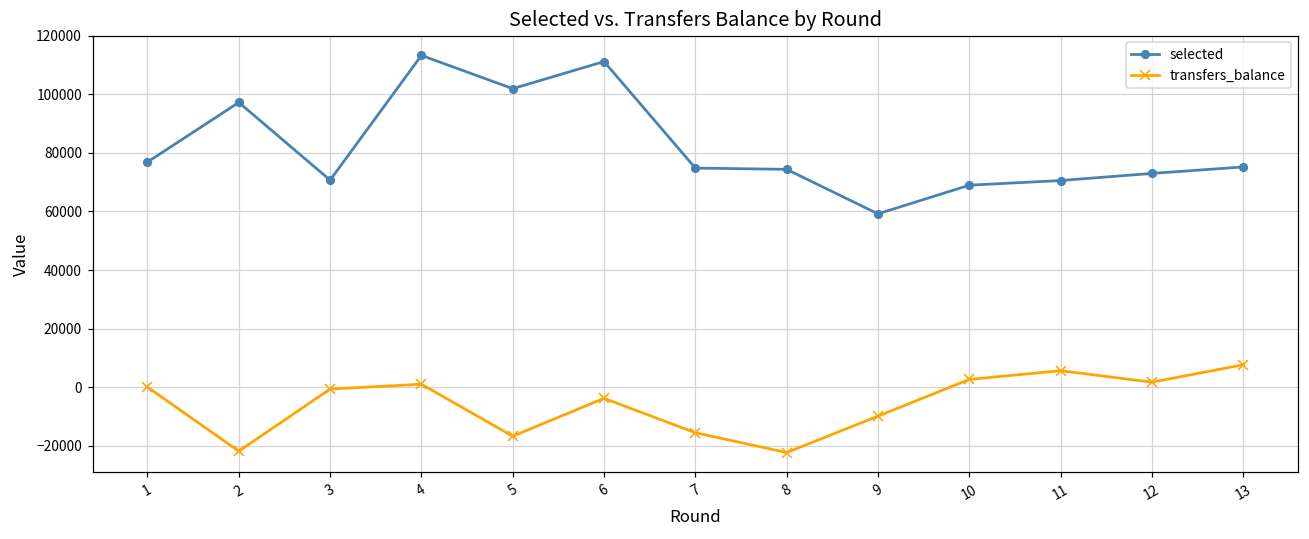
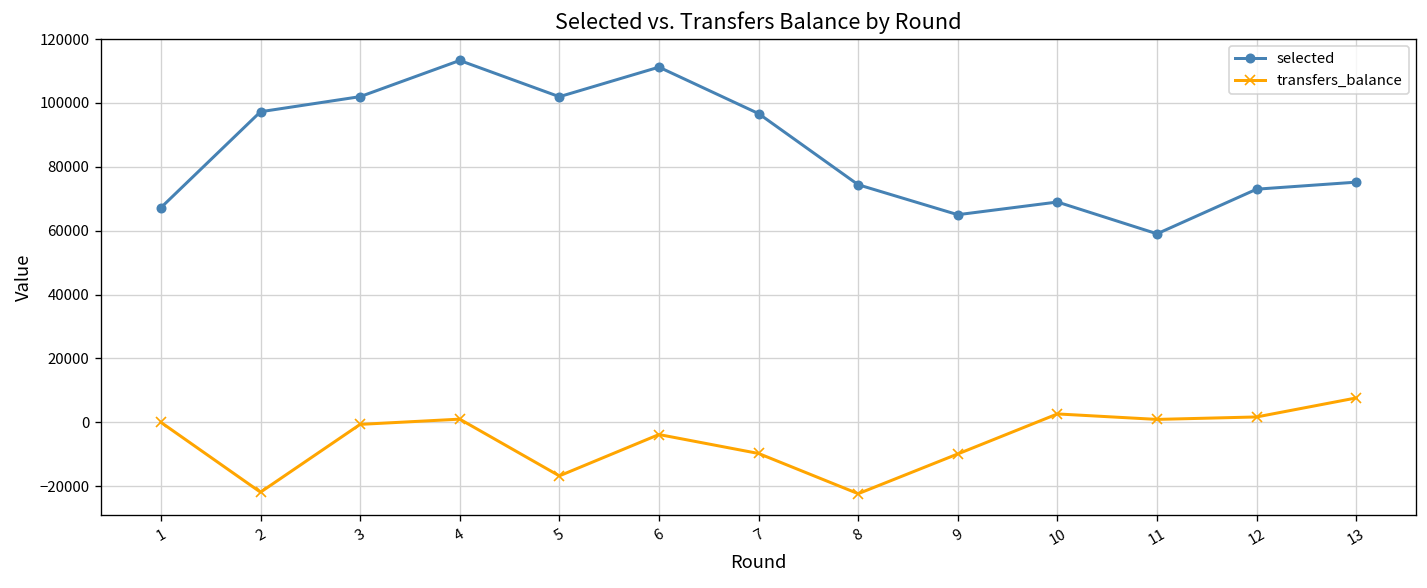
selected, 1: 77000 -> 67000
selected, 3: 71000 -> 102000
selected, 7: 75000 -> 97000
transfers_balance, 7: -16000 -> -10000
selected, 9: 59000 -> 65000
selected, 11: 71000 -> 59000
transfers_balance, 11: 6000 -> 1000
